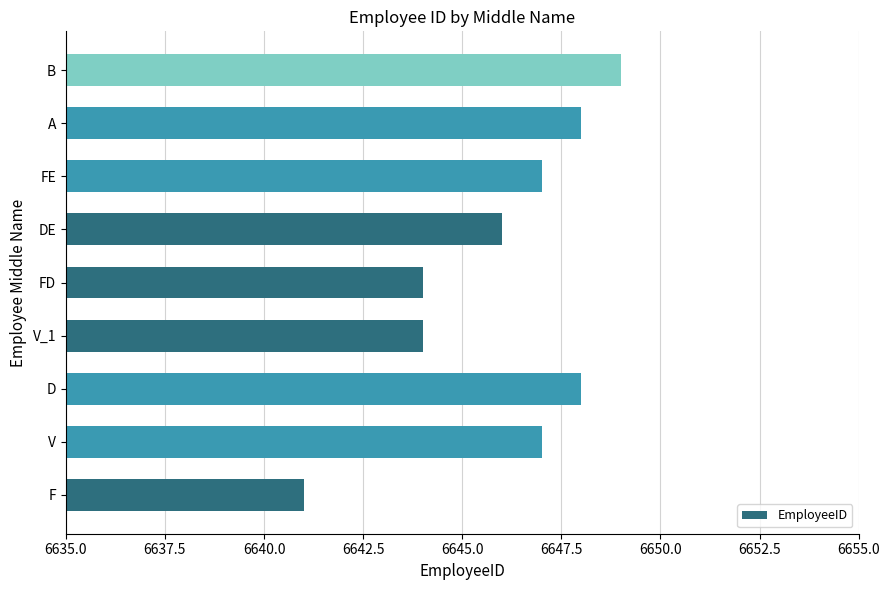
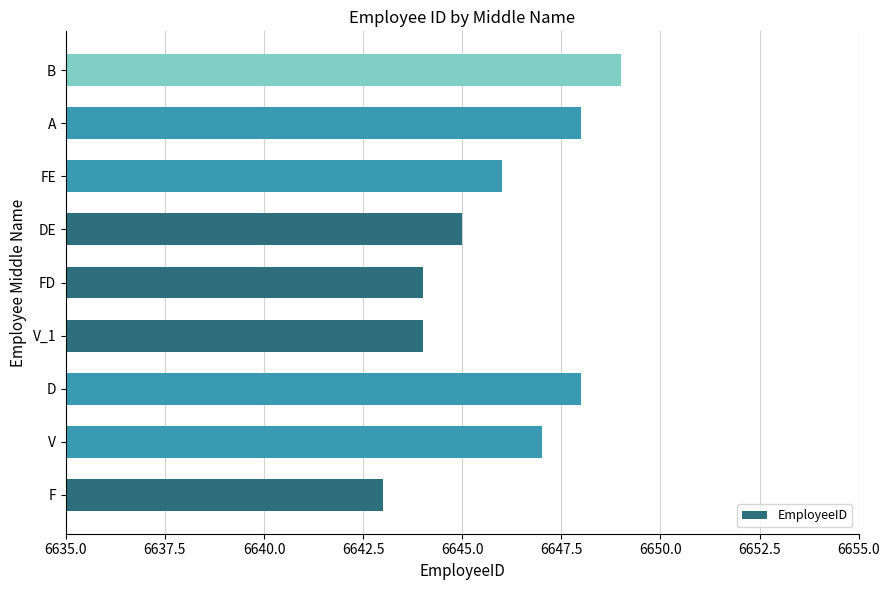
FE: 6647 -> 6646
DE: 6646 -> 6645
F: 6641 -> 6643
